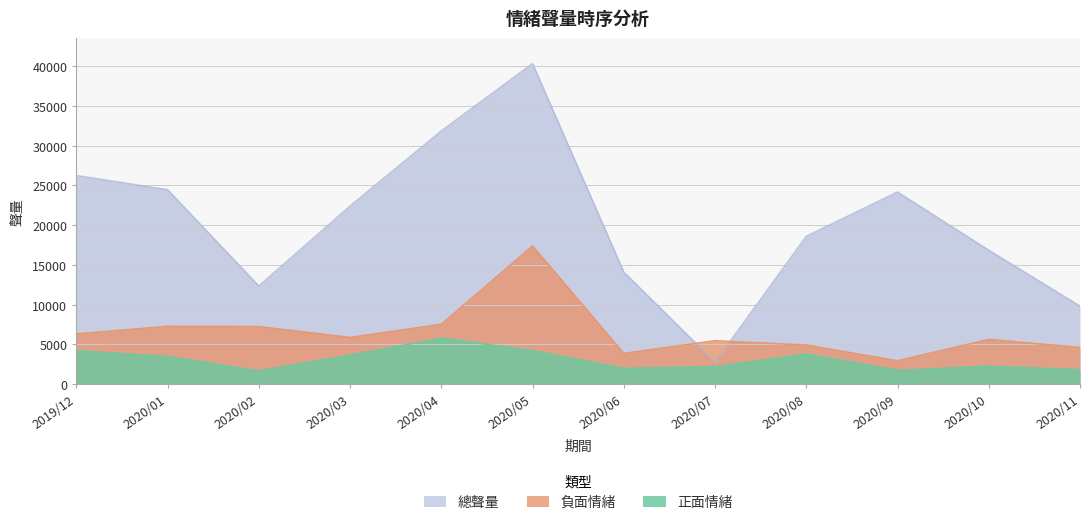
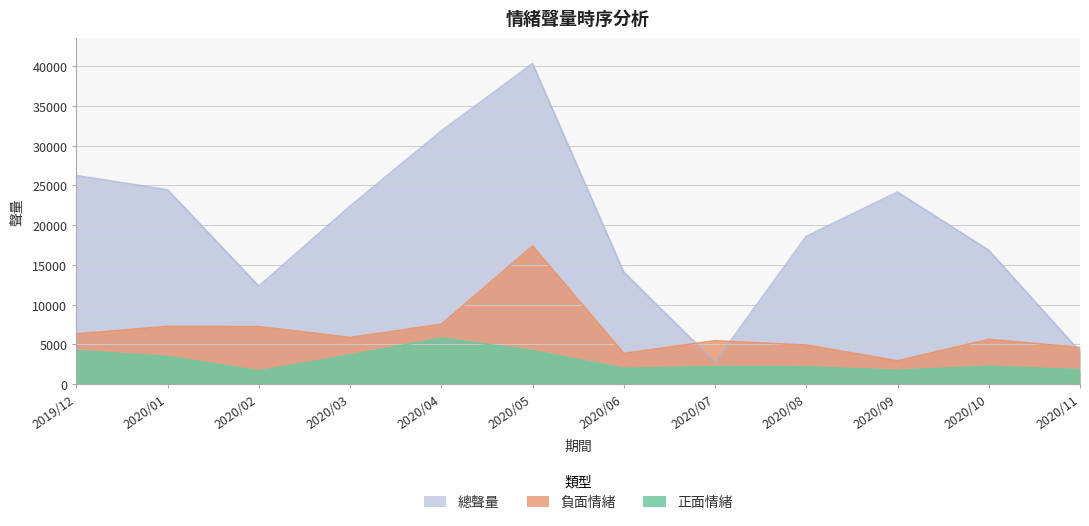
正面情緒, 2020/08: 4000 -> 2000
總聲量, 2020/11: 10000 -> 4000
